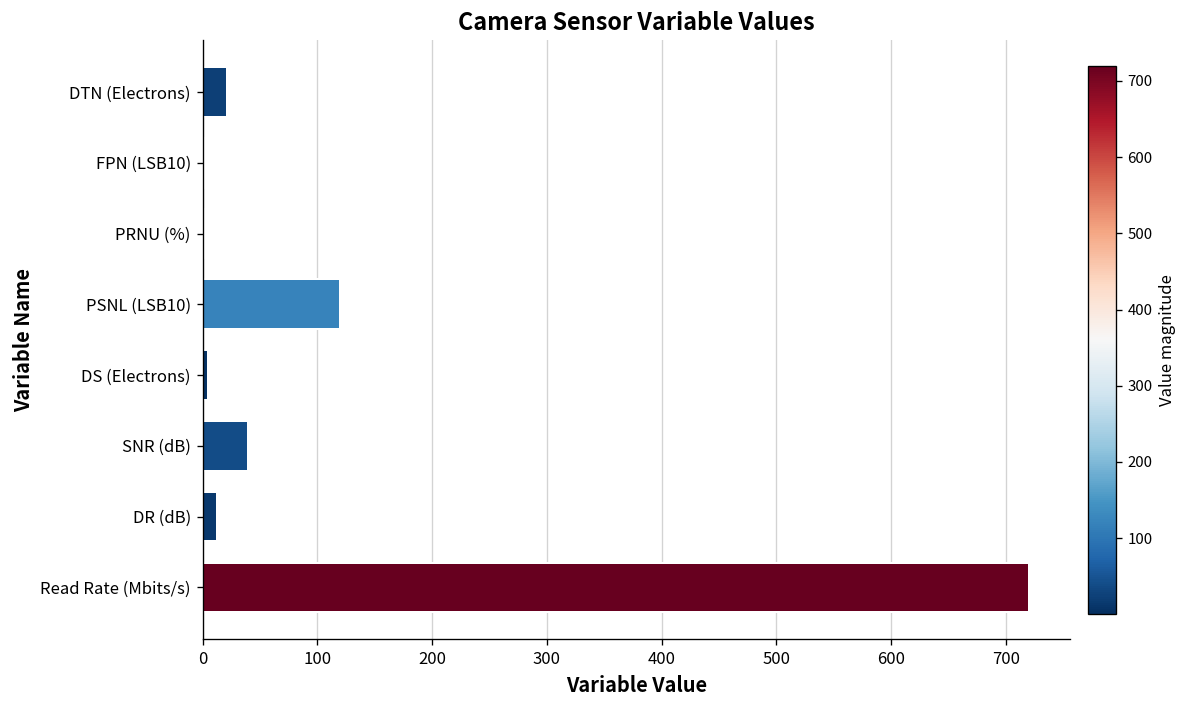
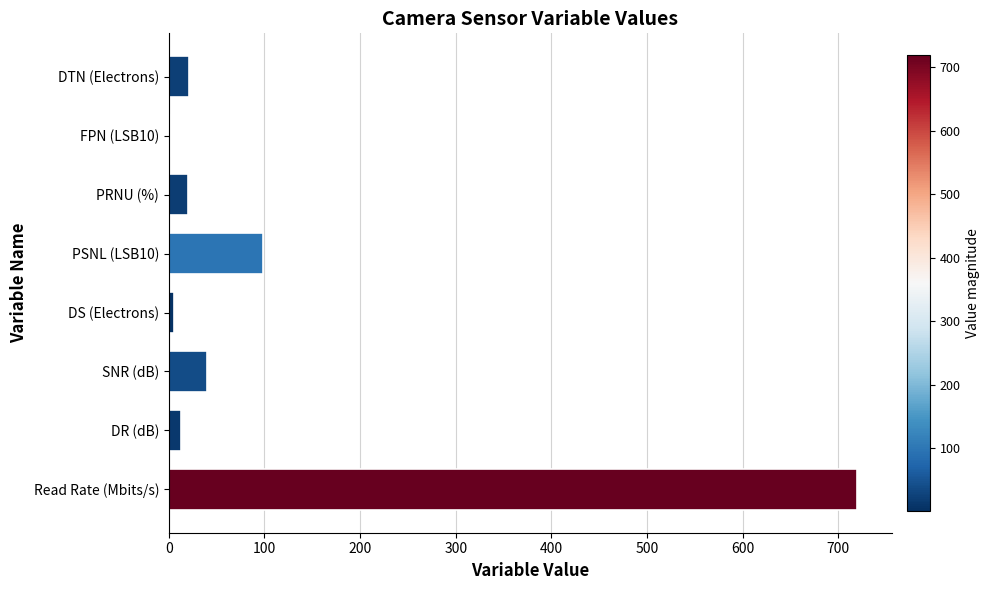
PRNU (%): 0 -> 20
PSNL (LSB10): 120 -> 100
